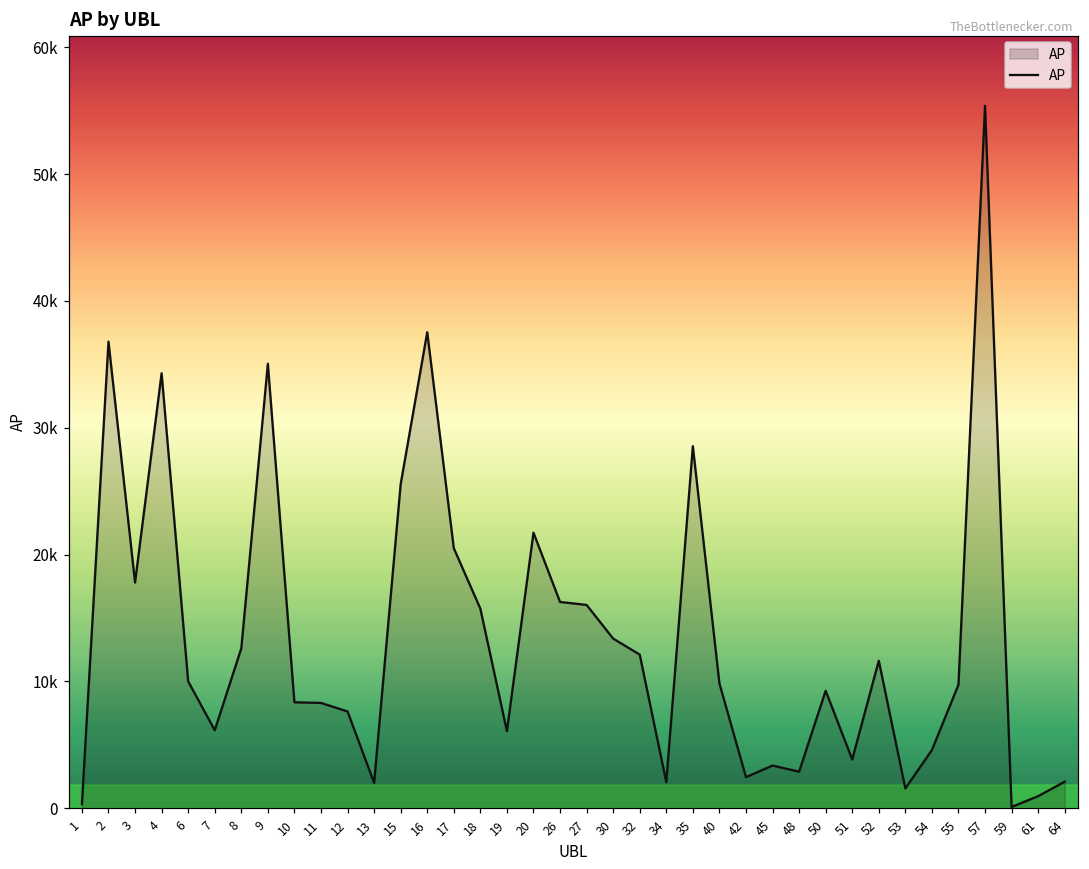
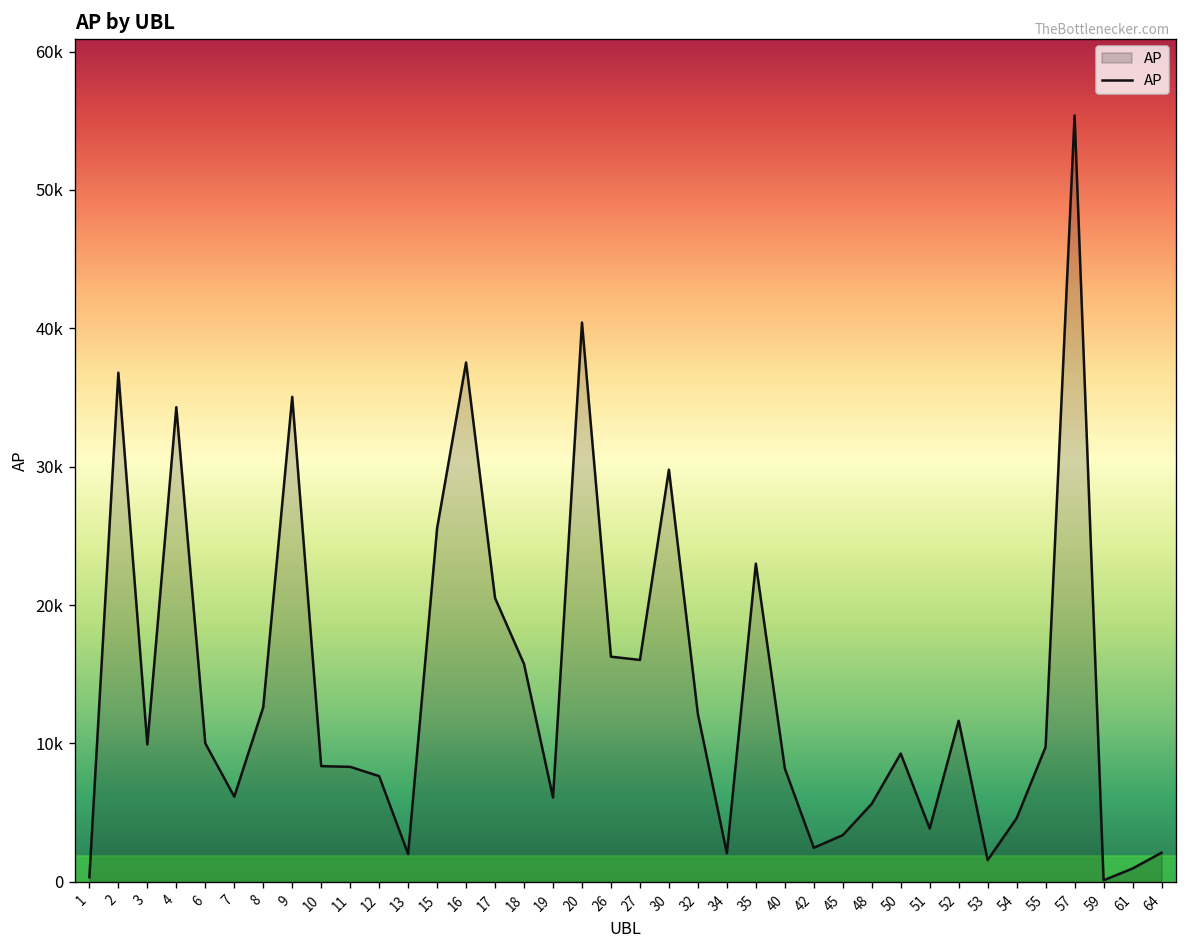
3: 17800 -> 9900
20: 21700 -> 40400
30: 13400 -> 29800
35: 28500 -> 23000
40: 9800 -> 8200
48: 2900 -> 5600
